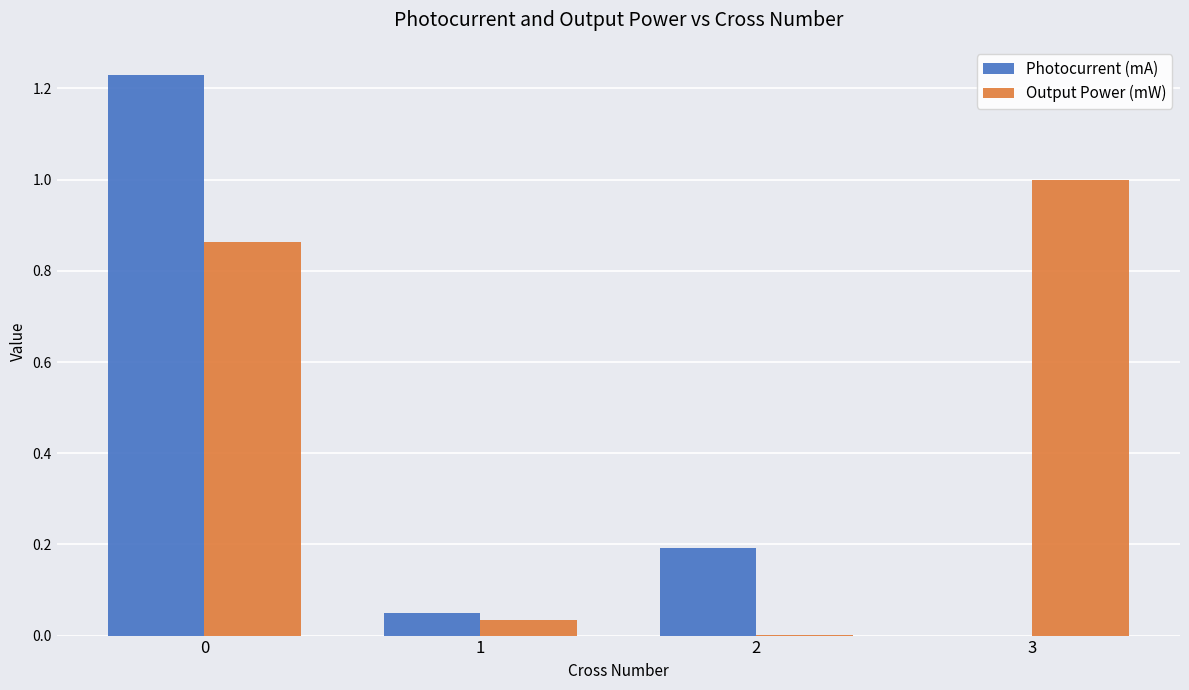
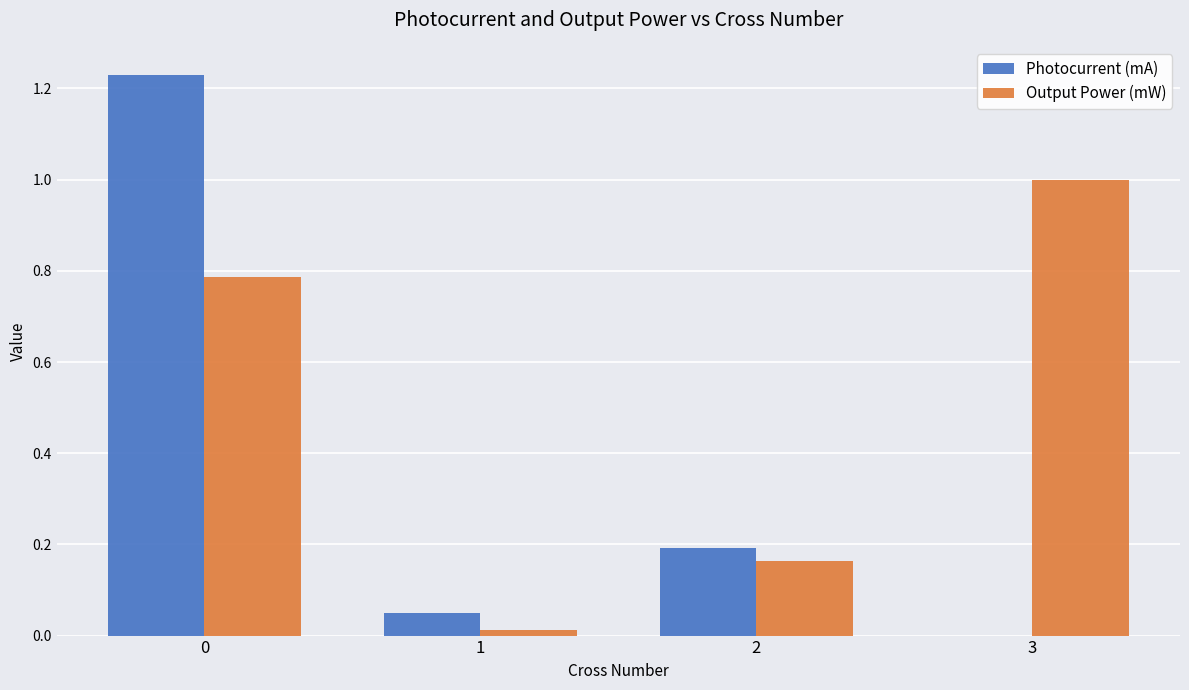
Output Power (mW), 0: 0.86 -> 0.79
Output Power (mW), 1: 0.03 -> 0.01
Output Power (mW), 2: 0.00 -> 0.16
